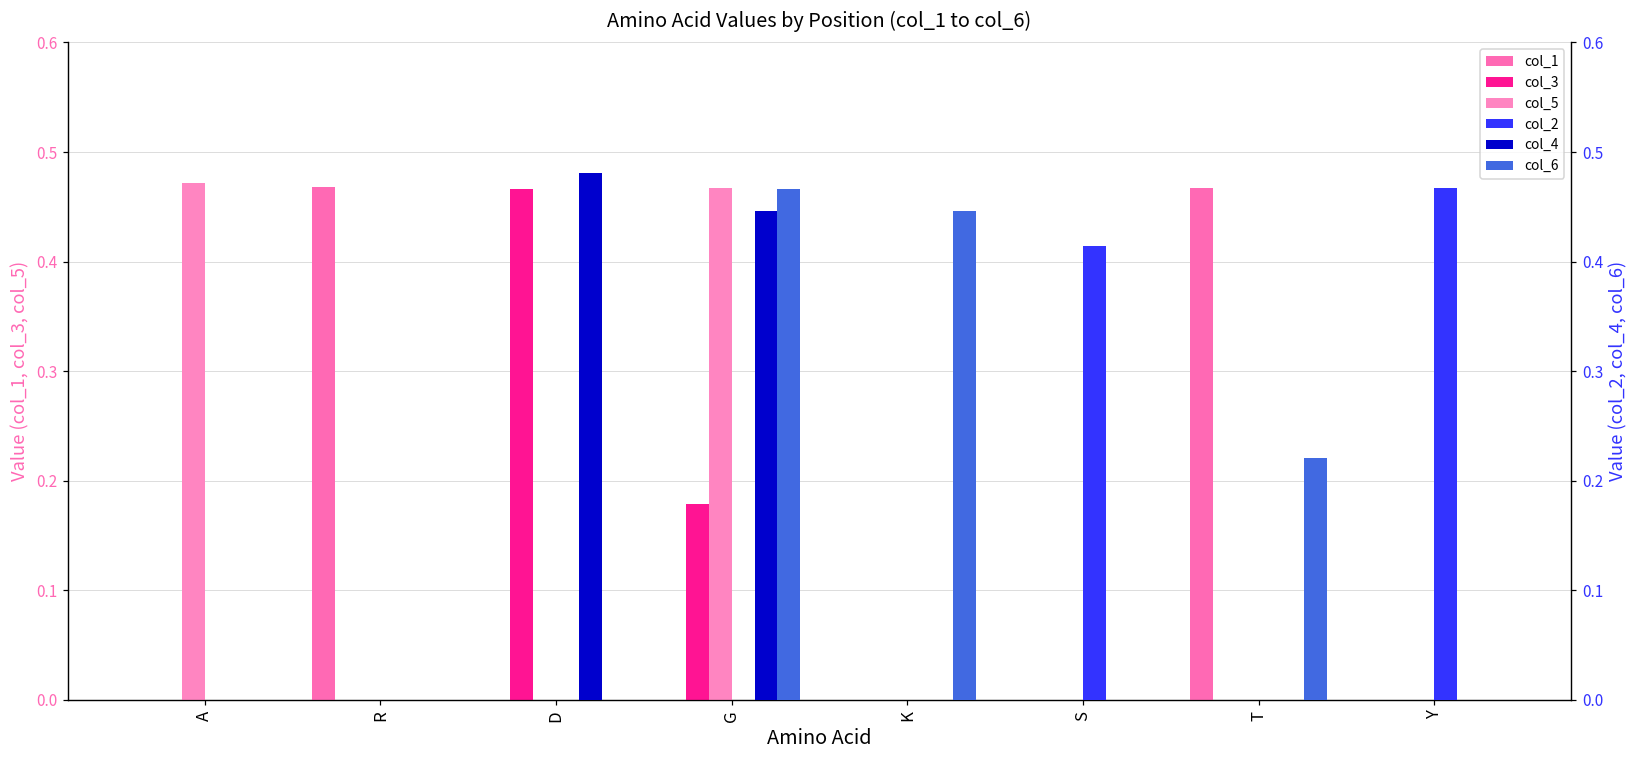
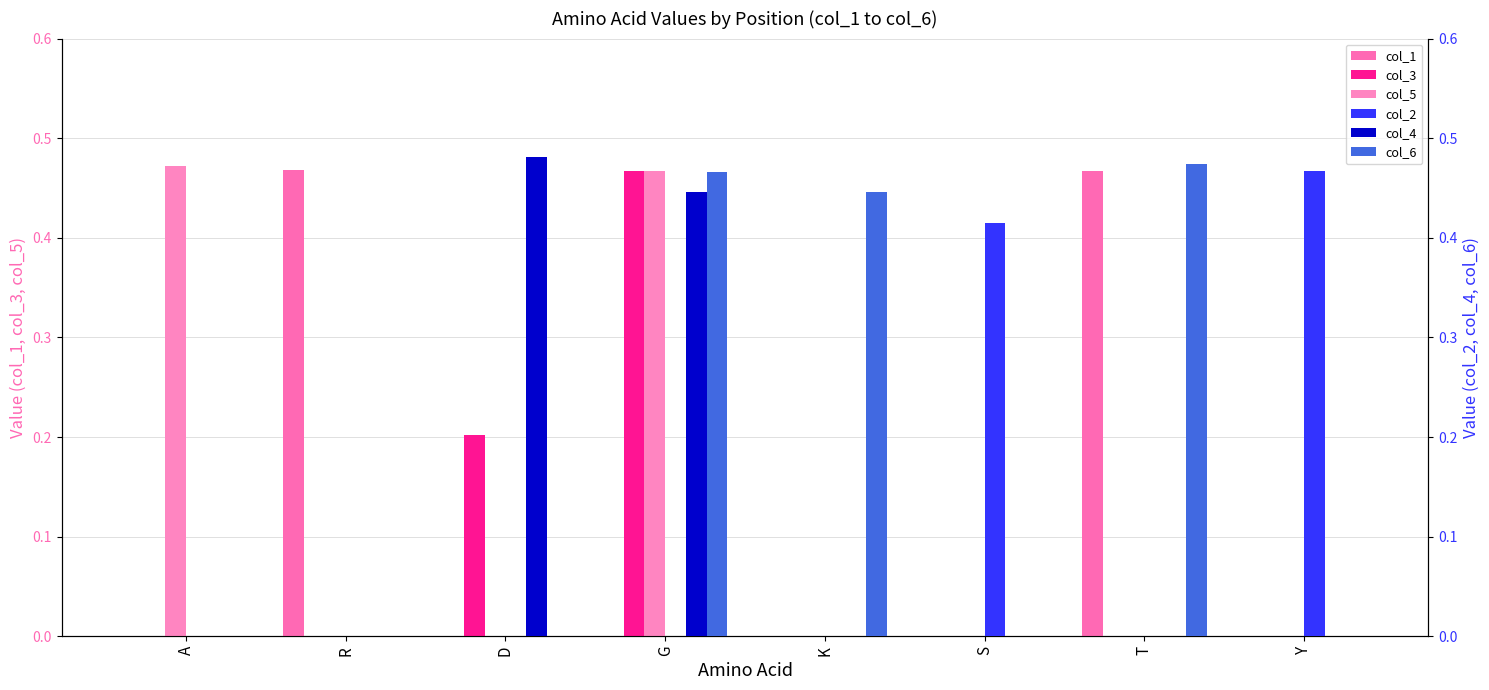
col_3, D: 0.47 -> 0.20
col_3, G: 0.18 -> 0.47
col_6, T: 0.22 -> 0.47
